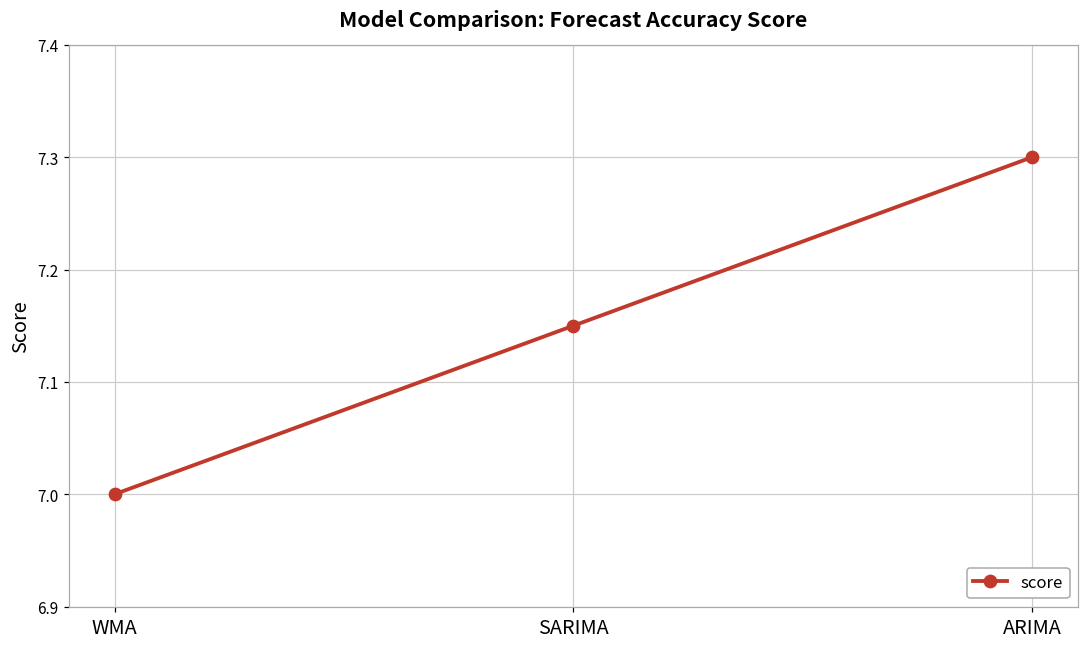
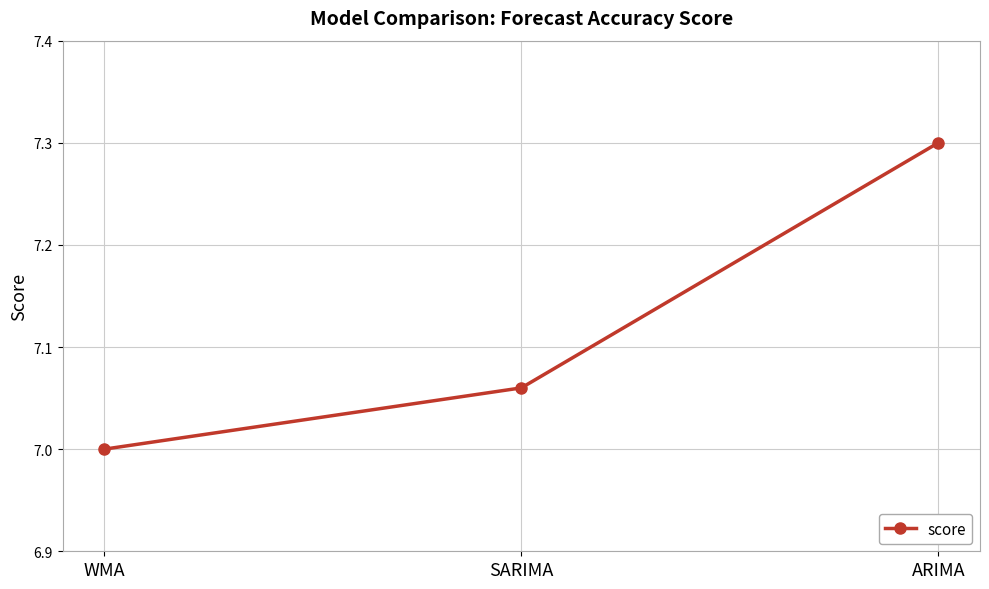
SARIMA: 7.15 -> 7.06
